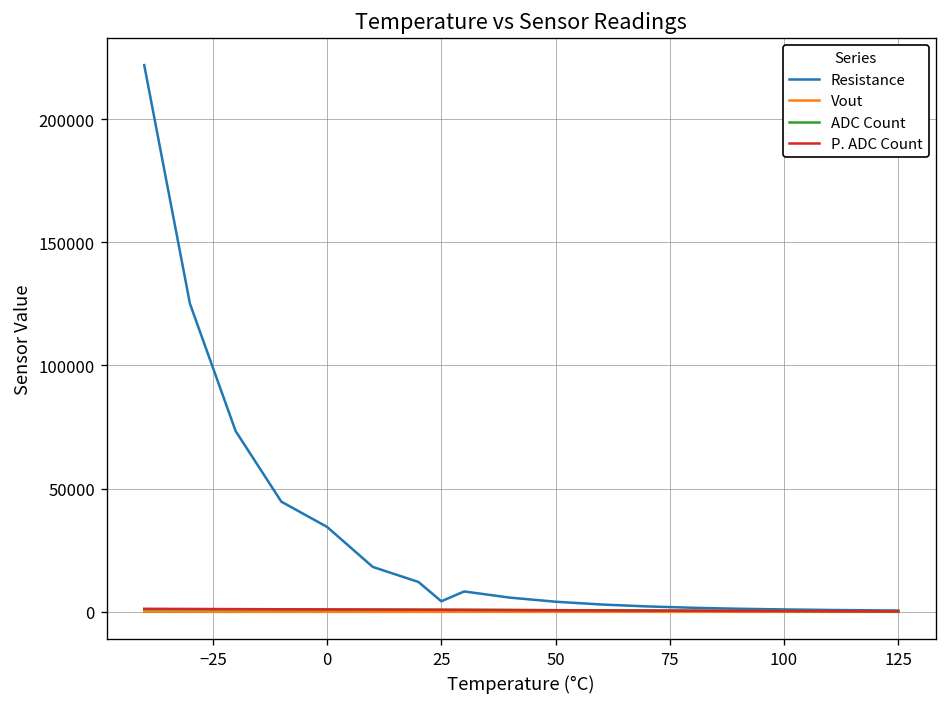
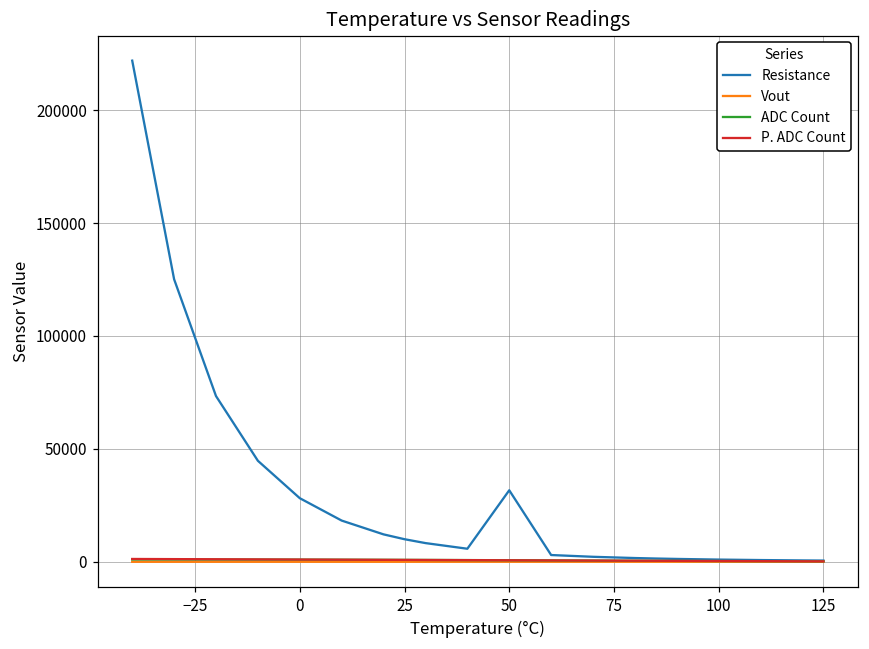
Resistance, 0: 34000 -> 28000
Resistance, 25: 4000 -> 10000
Resistance, 50: 4000 -> 32000
